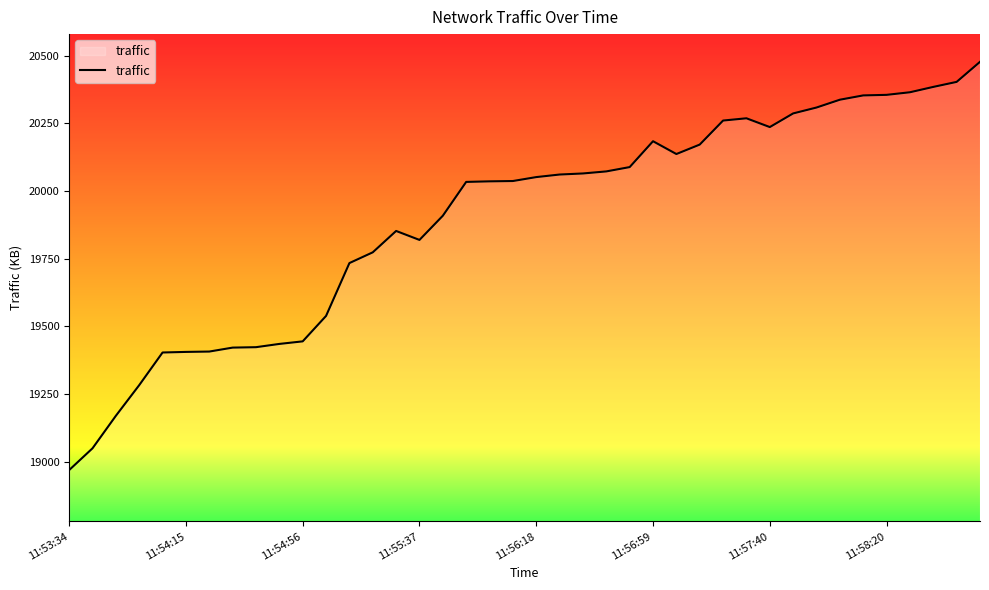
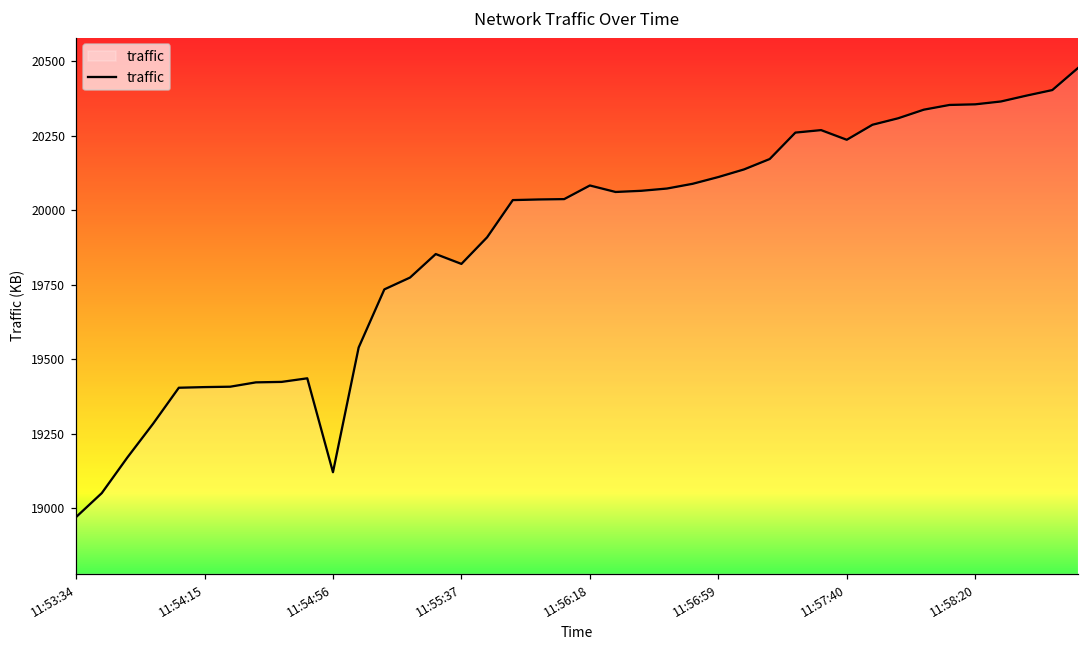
11:54:56: 19450 -> 19120
11:56:18: 20050 -> 20080
11:56:59: 20180 -> 20110
